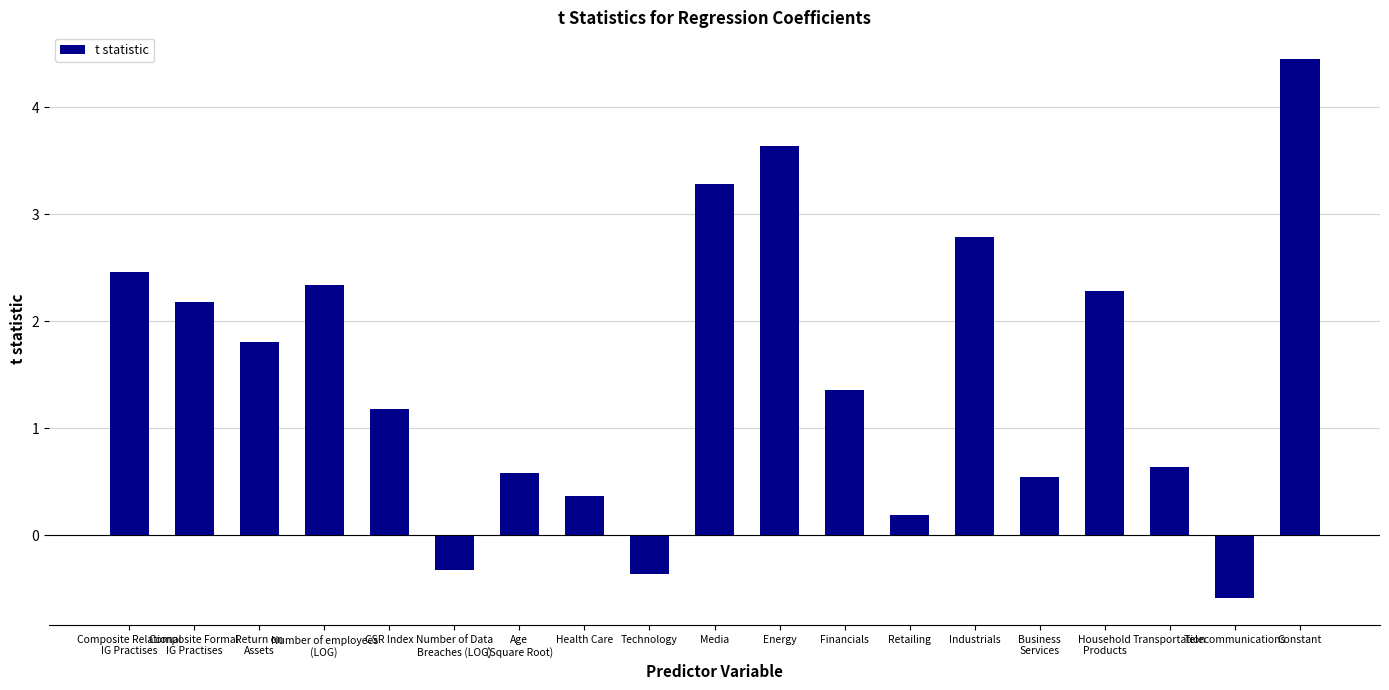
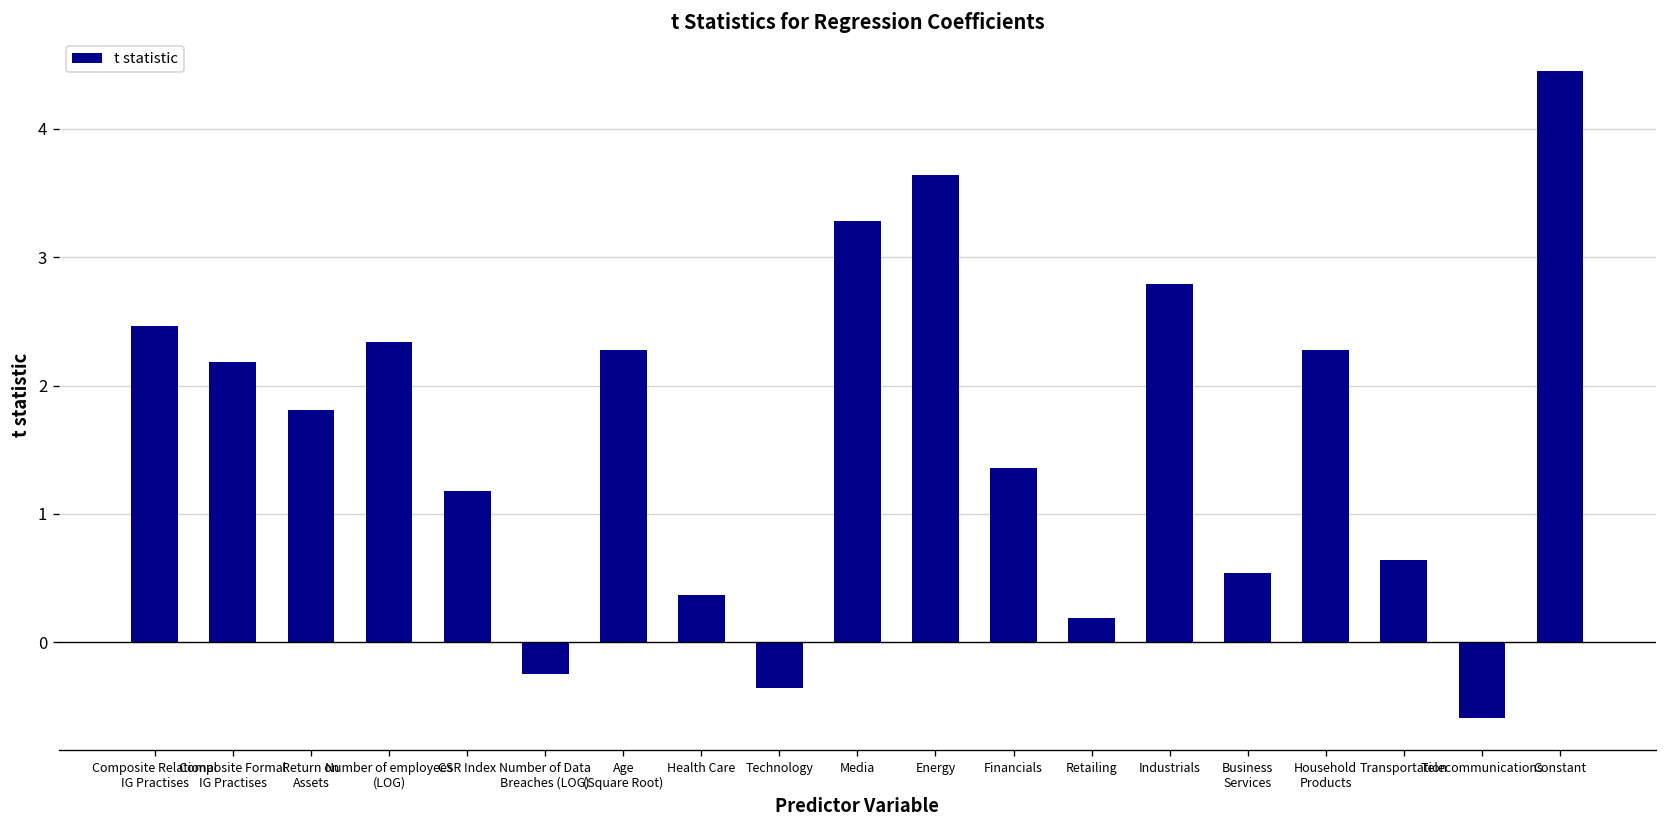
Number of Data Breaches (LOG): -0.33 -> -0.25
Age (Square Root): 0.58 -> 2.28
